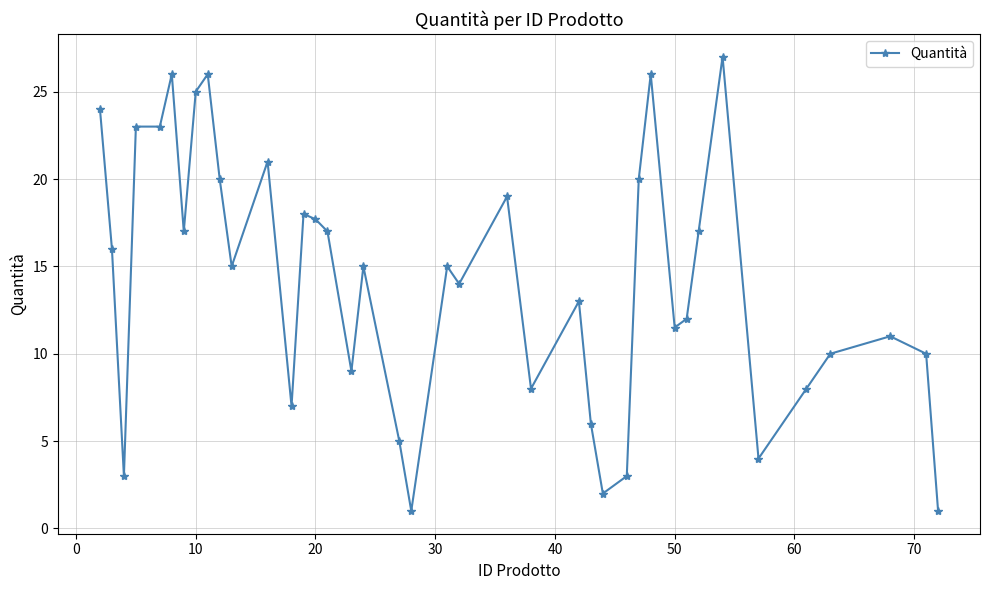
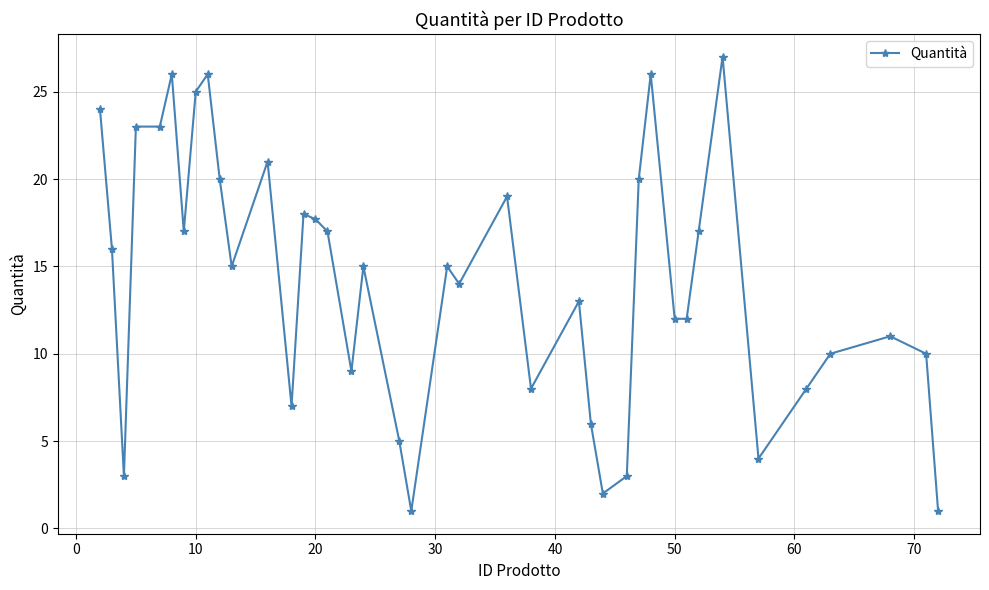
50: 11.5 -> 12.0
